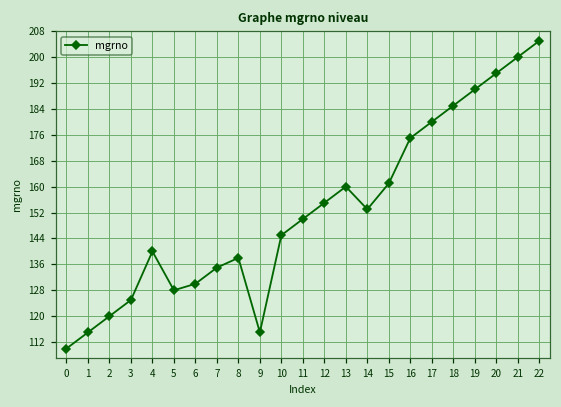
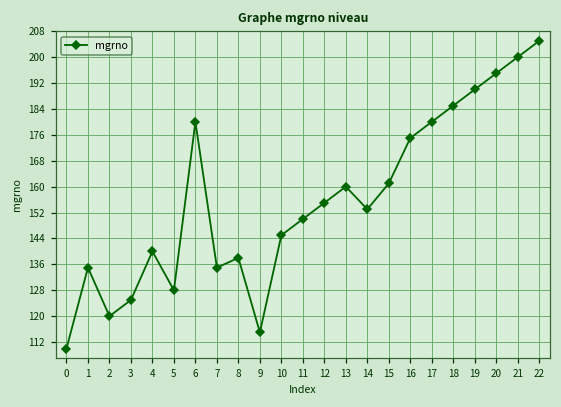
1: 115 -> 135
6: 130 -> 180
